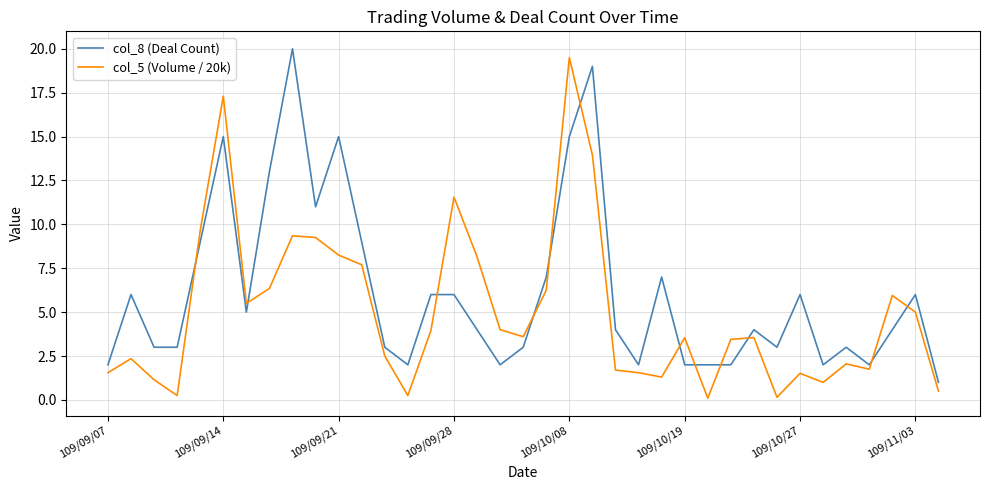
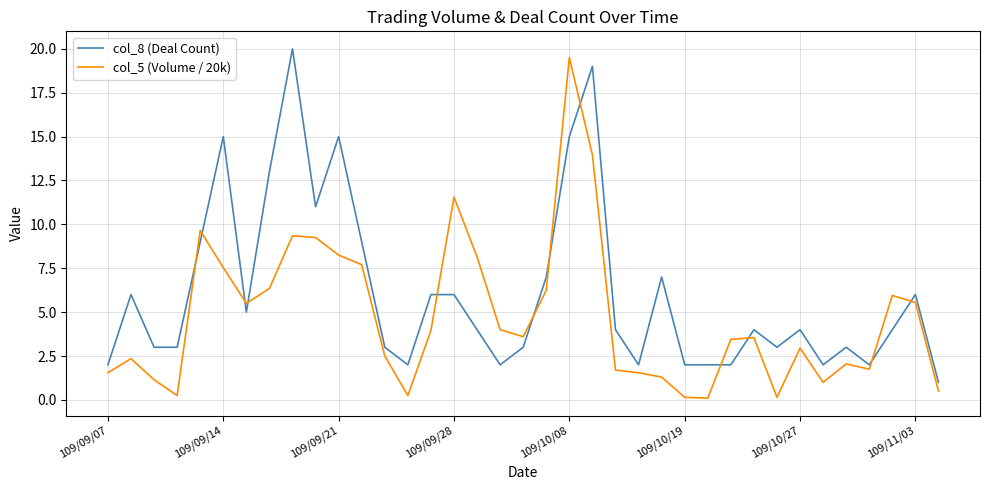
col_5 (Volume / 20k), 109/09/14: 17.3 -> 7.5
col_5 (Volume / 20k), 109/10/19: 3.5 -> 0.2
col_8 (Deal Count), 109/10/27: 6 -> 4
col_5 (Volume / 20k), 109/10/27: 1.5 -> 3.0
col_5 (Volume / 20k), 109/11/03: 5.0 -> 5.6
